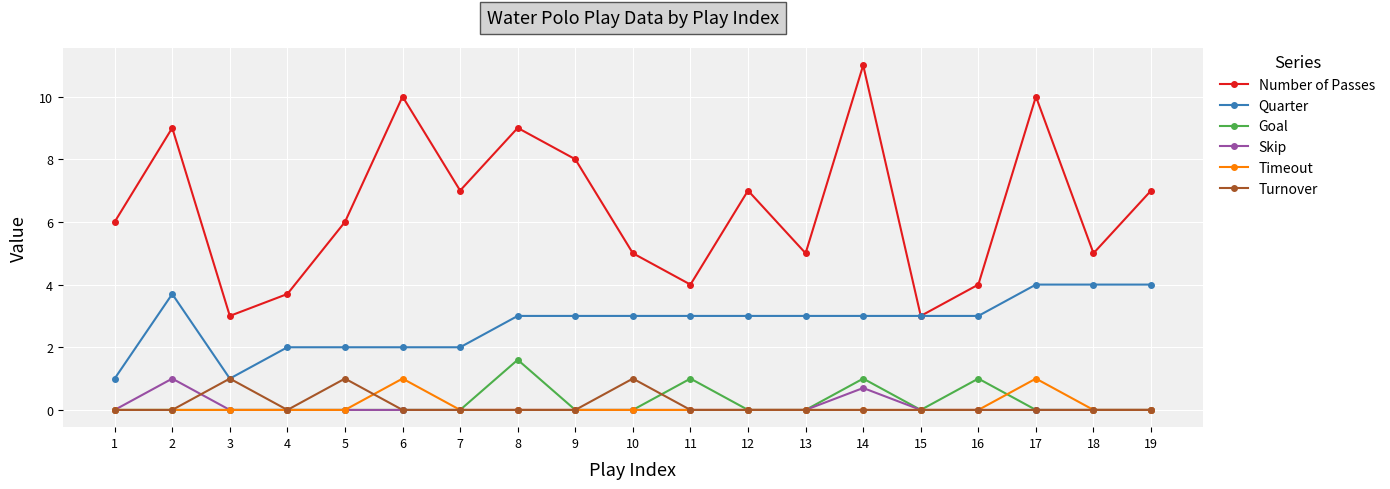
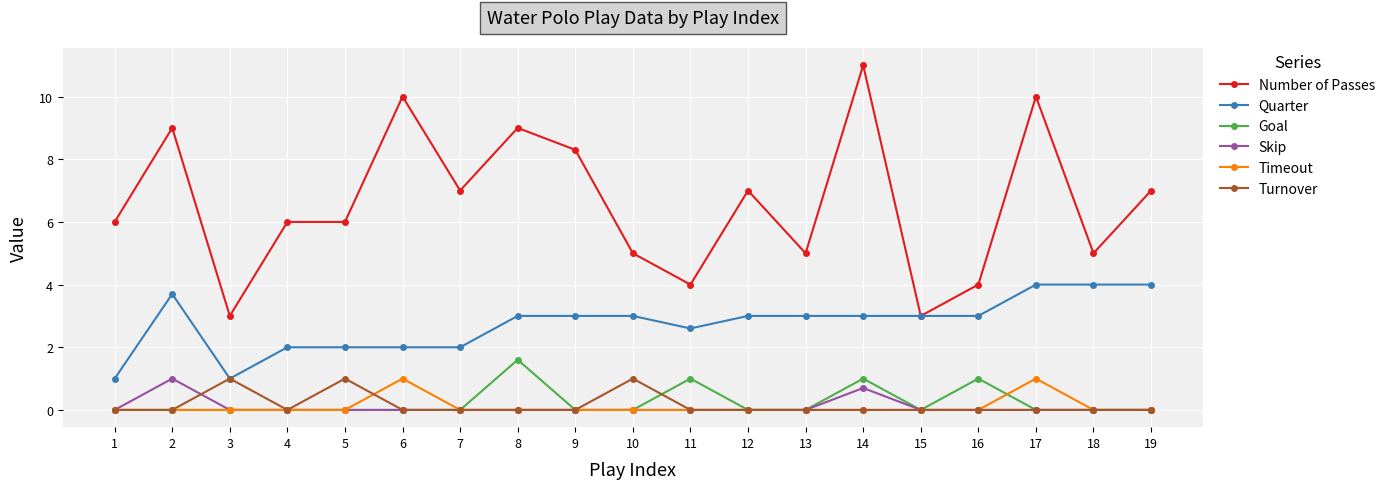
Number of Passes, 4: 3.7 -> 6.0
Number of Passes, 9: 8.0 -> 8.3
Quarter, 11: 3.0 -> 2.6
